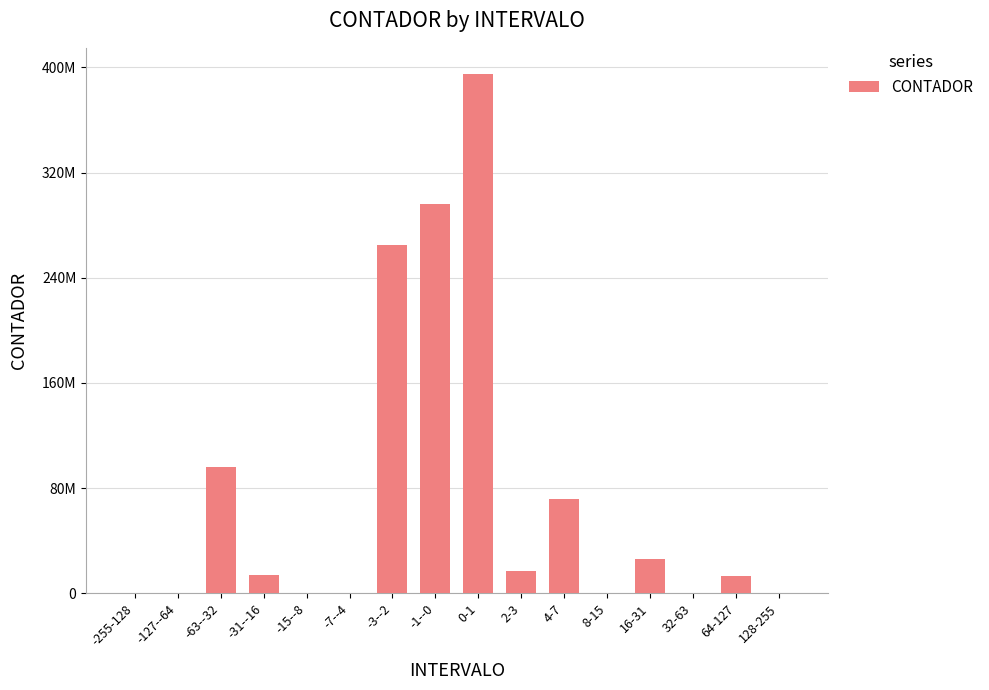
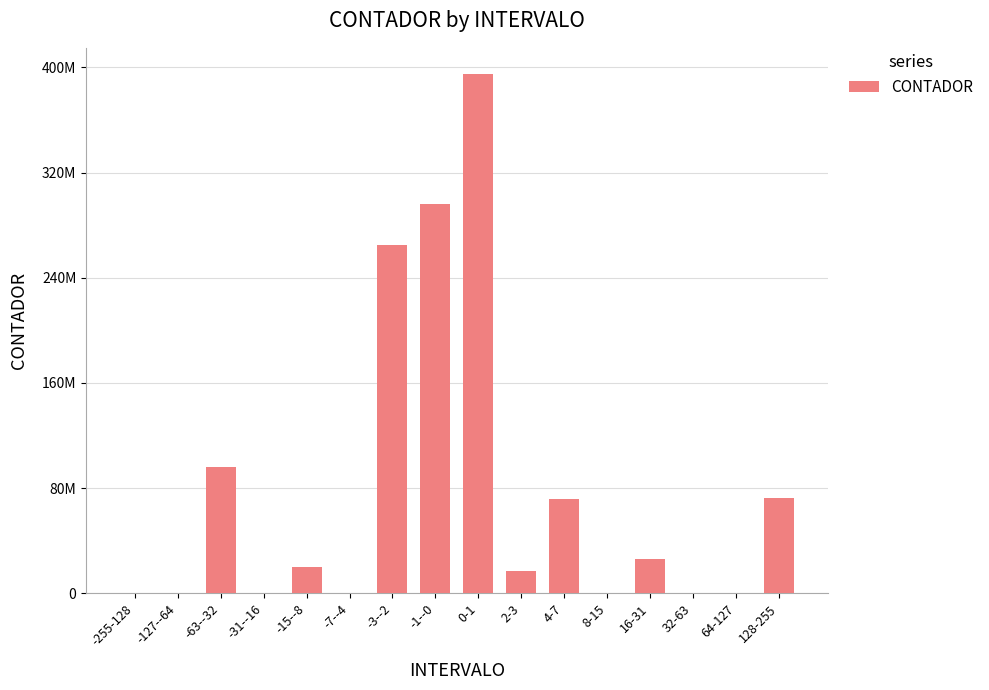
-31--16: 14000000 -> 0
-15--8: 0 -> 20000000
64-127: 13000000 -> 0
128-255: 0 -> 73000000
